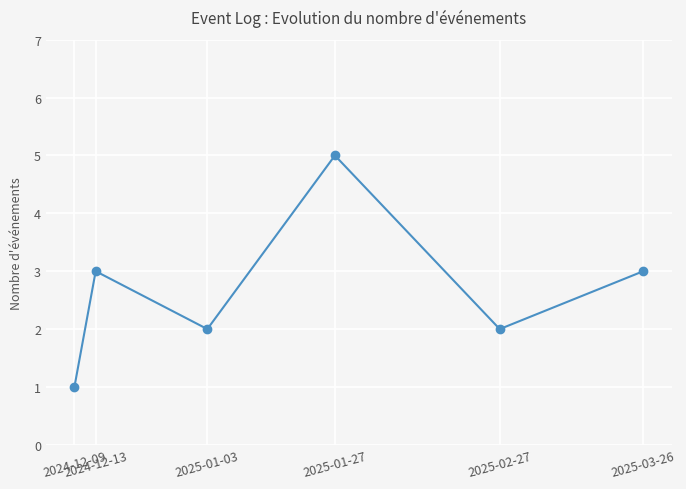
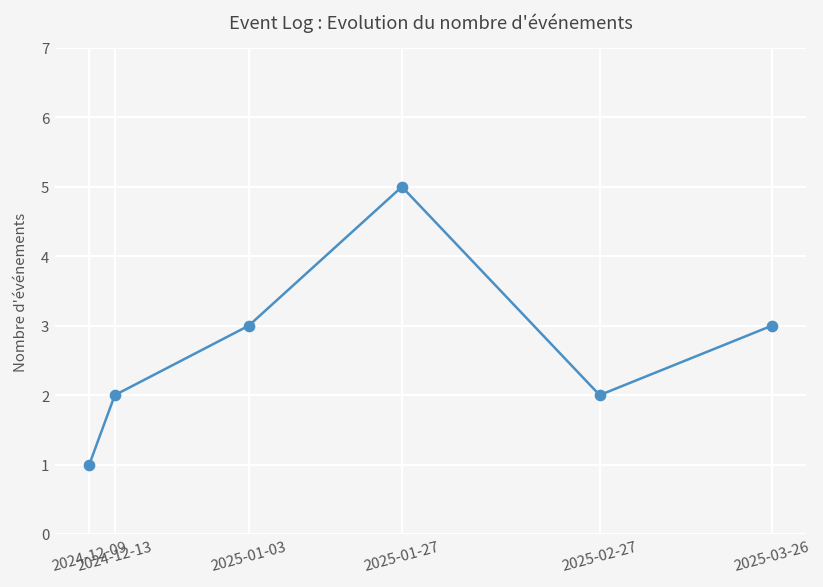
2024-12-13: 3 -> 2
2025-01-03: 2 -> 3
